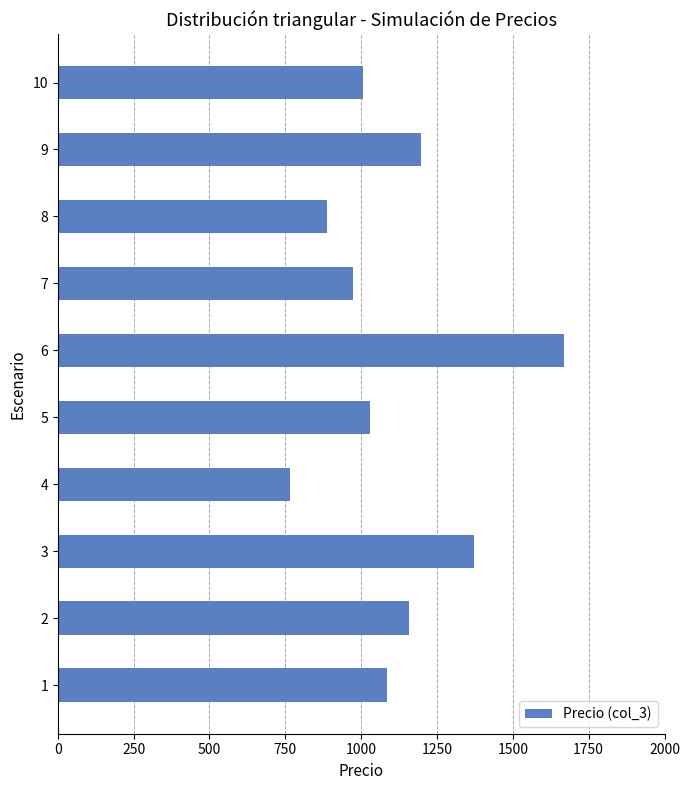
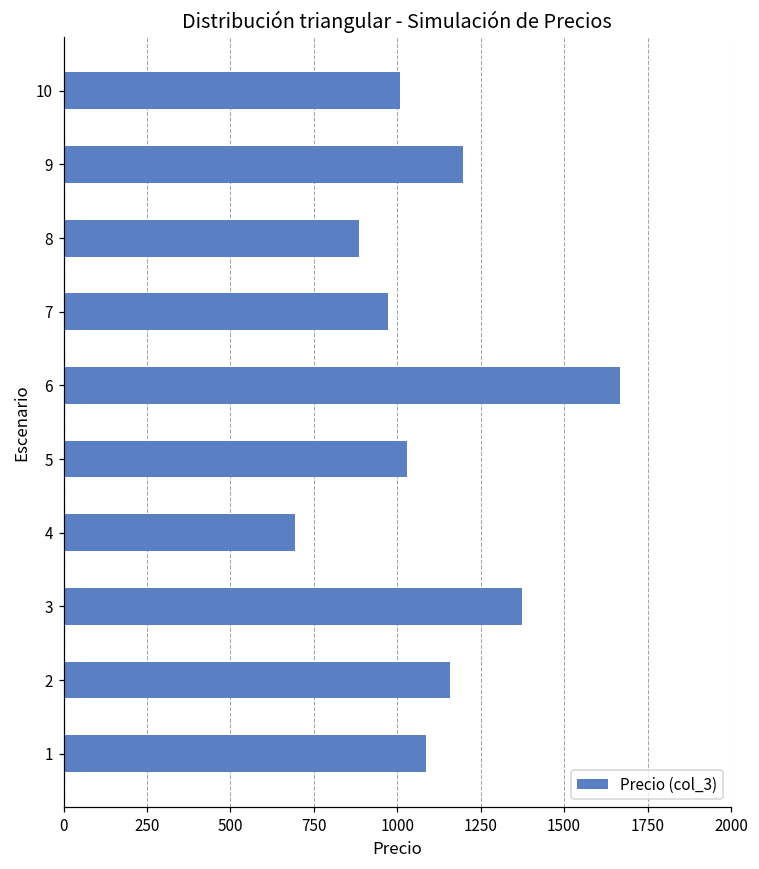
4: 770 -> 690
